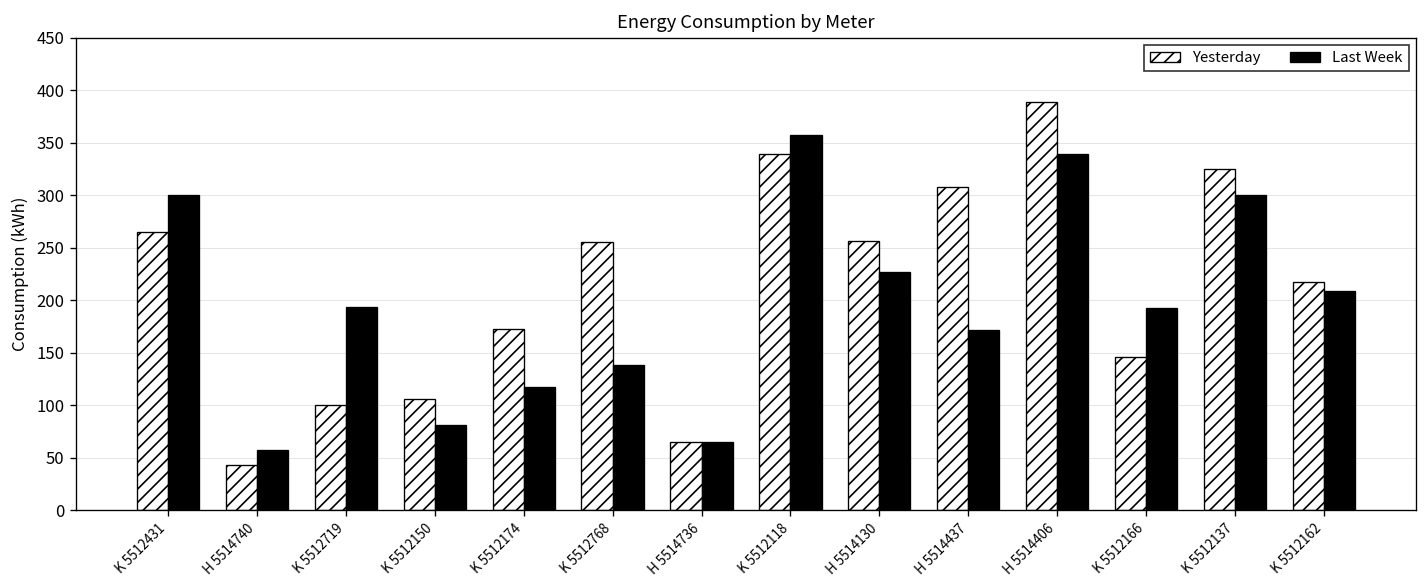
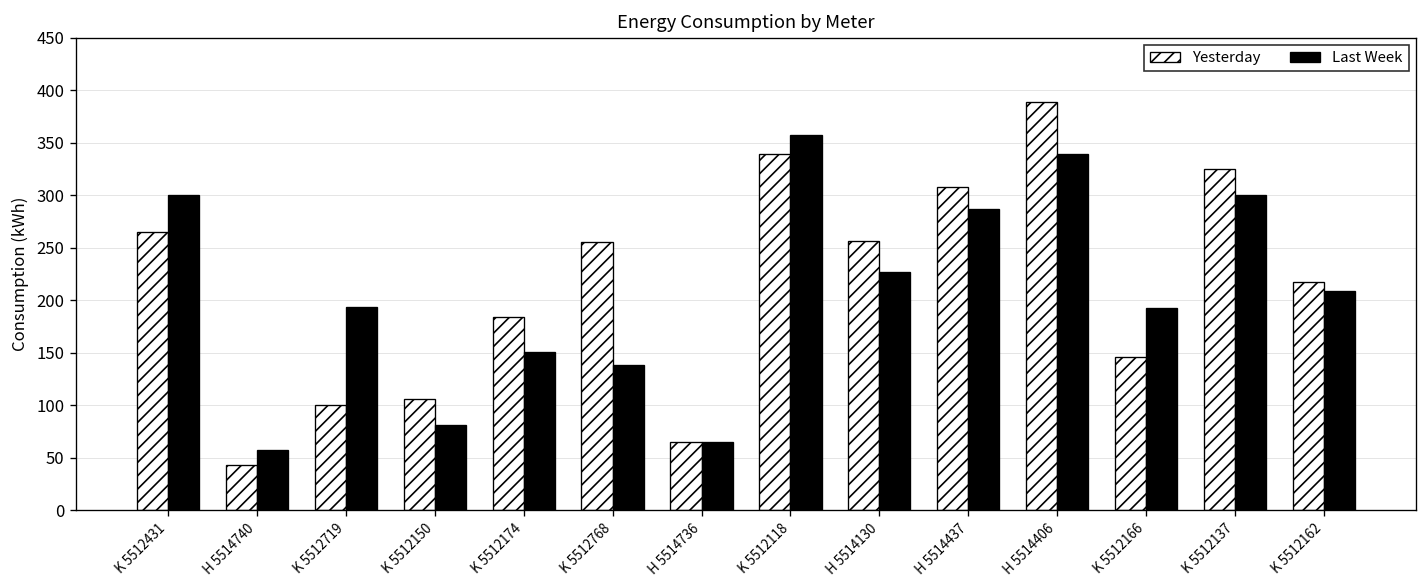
Yesterday, K 5512174: 170 -> 180
Last Week, K 5512174: 120 -> 150
Last Week, H 5514437: 170 -> 290
